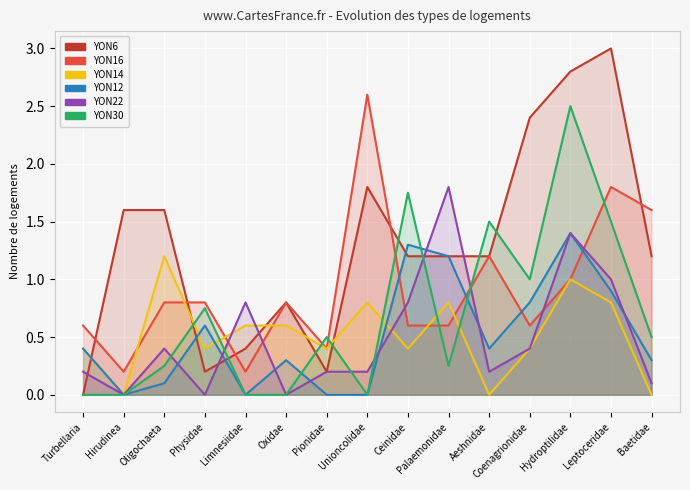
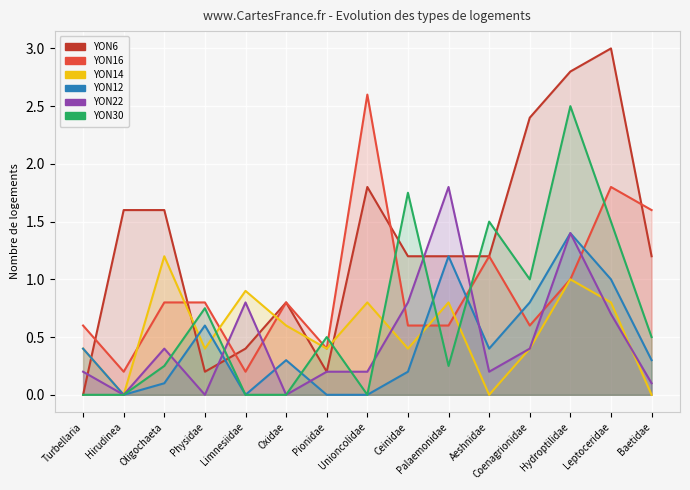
YON14, Limnesiidae: 0.6 -> 0.9
YON12, Ceinidae: 1.3 -> 0.2
YON12, Leptoceridae: 0.9 -> 1.0
YON22, Leptoceridae: 1.0 -> 0.7
